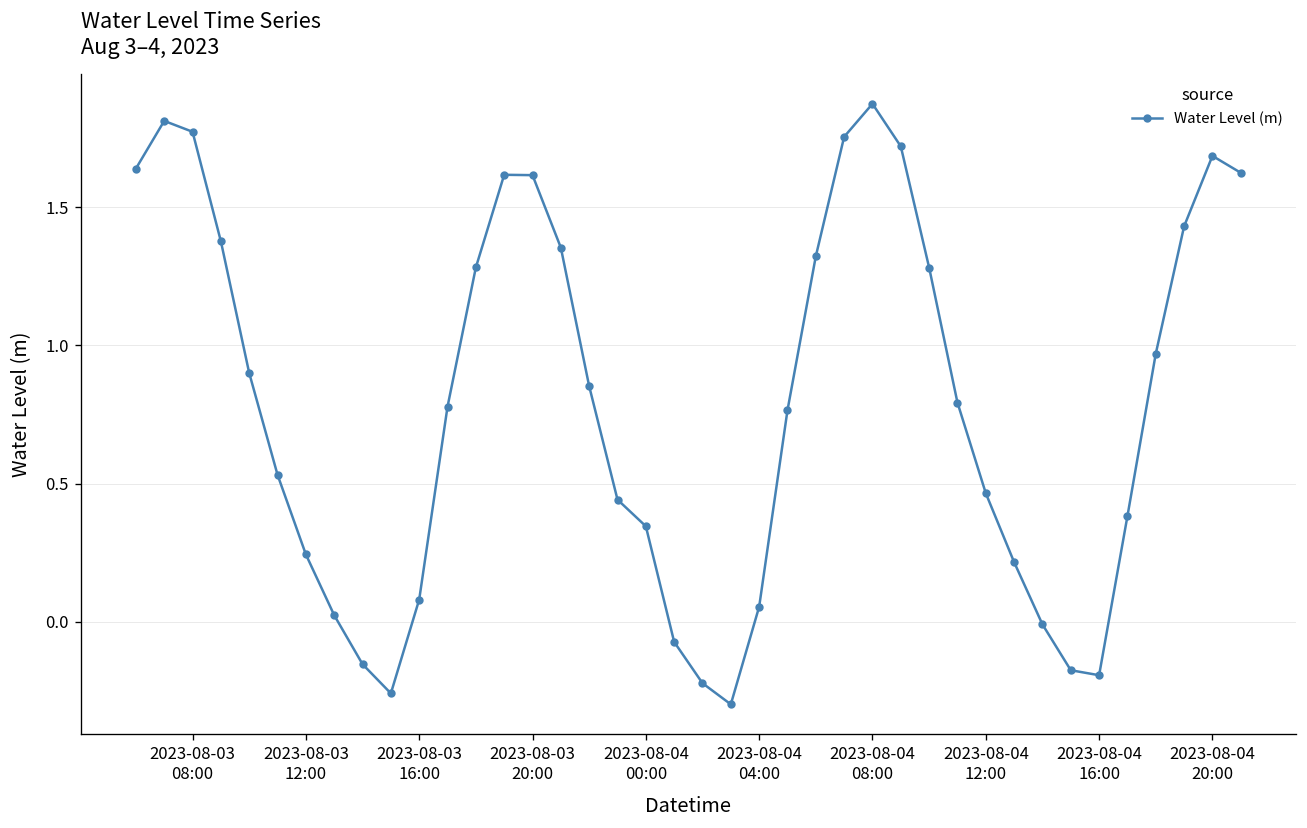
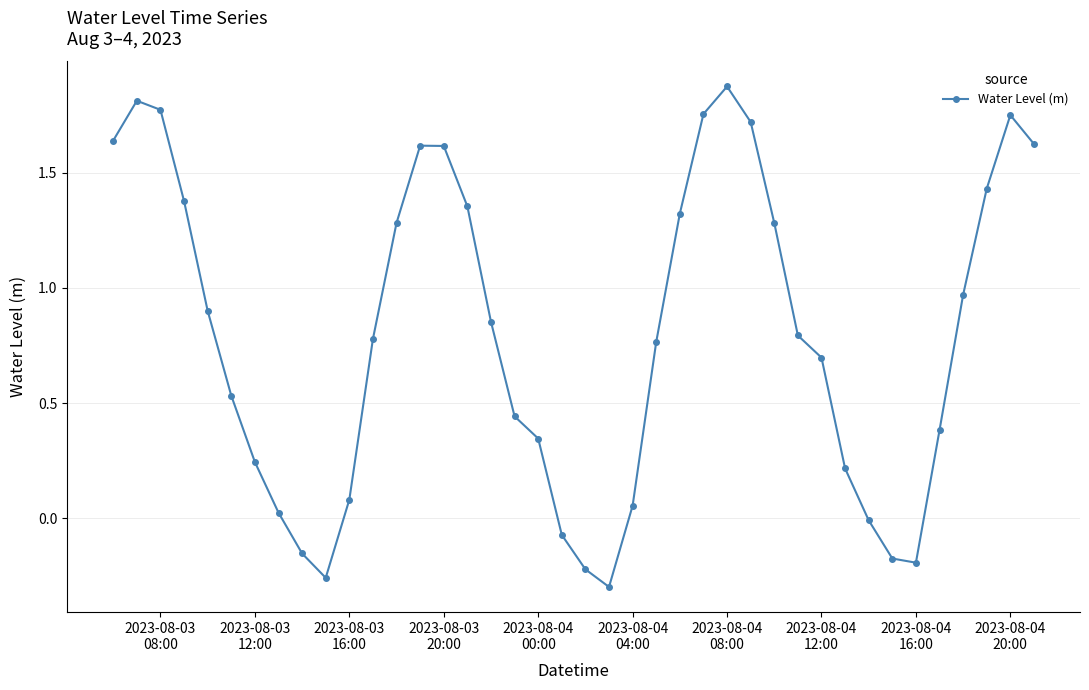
2023-08-04 12:00: 0.47 -> 0.70
2023-08-04 20:00: 1.69 -> 1.75
